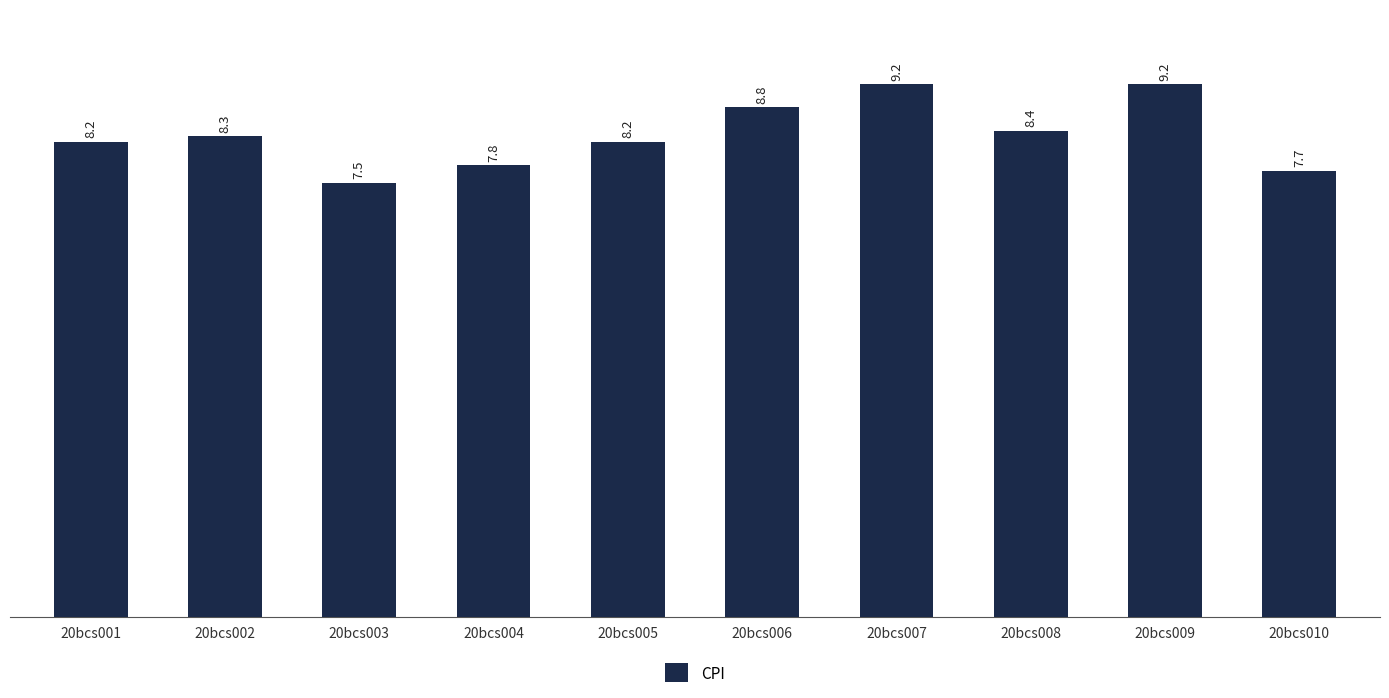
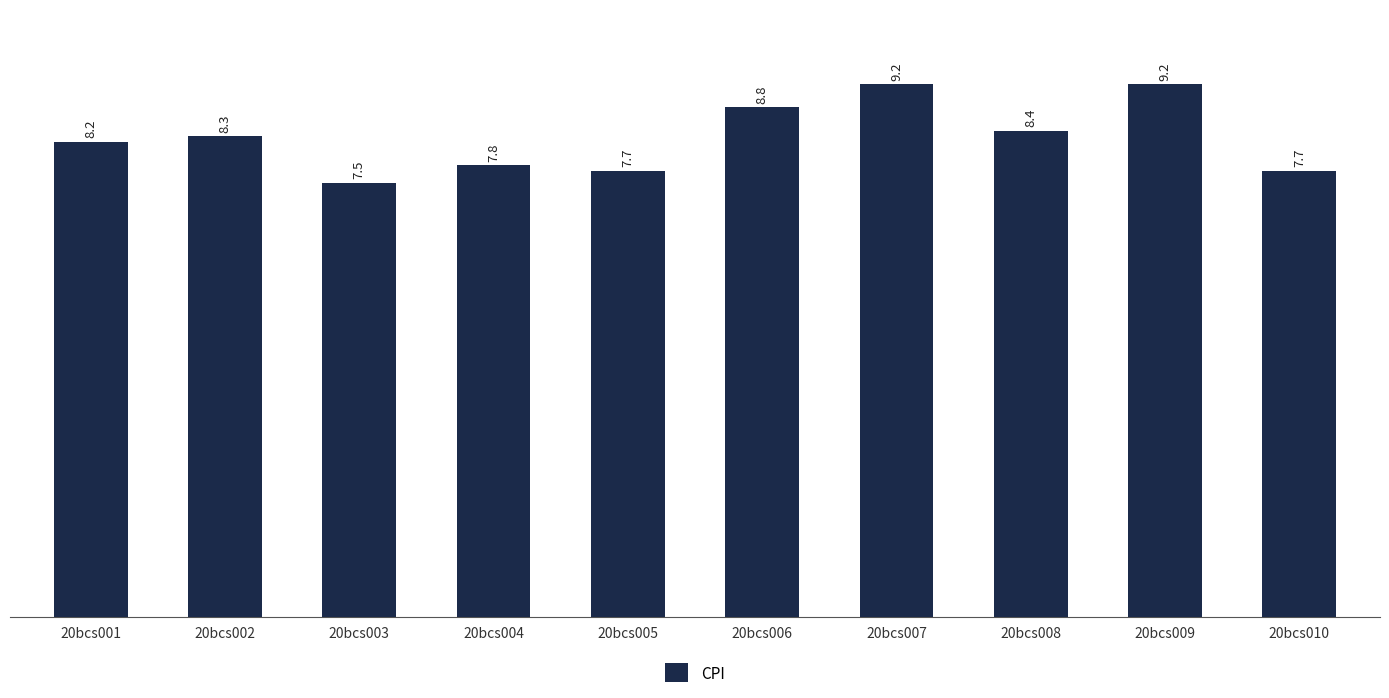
20bcs005: 8.2 -> 7.7
